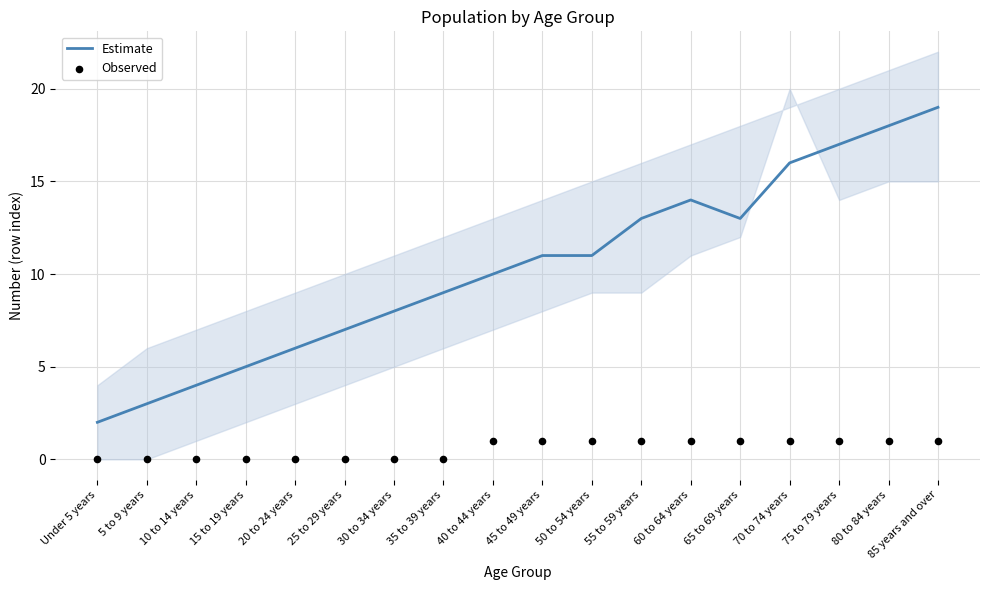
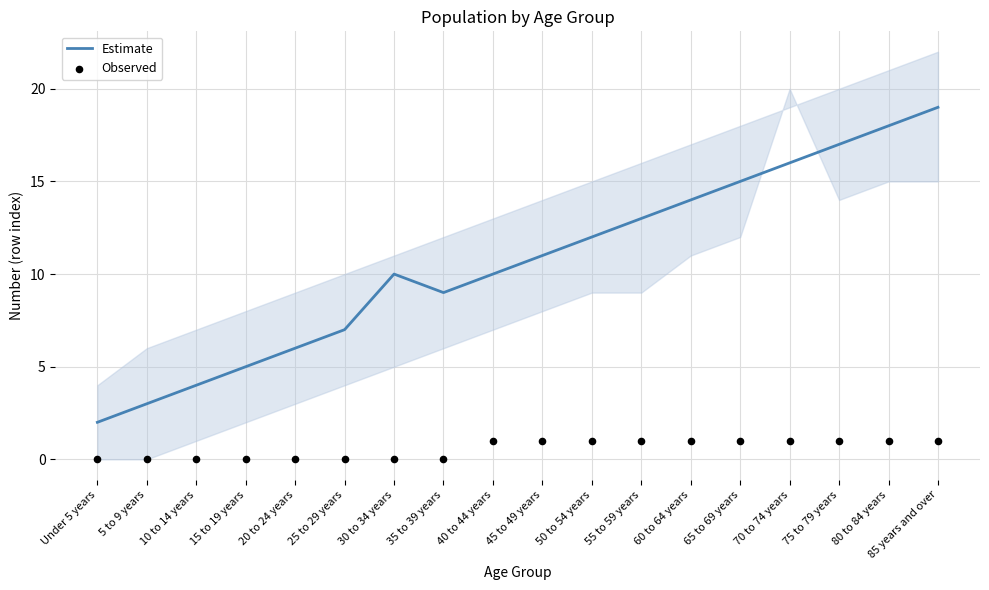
Estimate, 30 to 34 years: 8 -> 10
Estimate, 50 to 54 years: 11 -> 12
Estimate, 65 to 69 years: 13 -> 15
